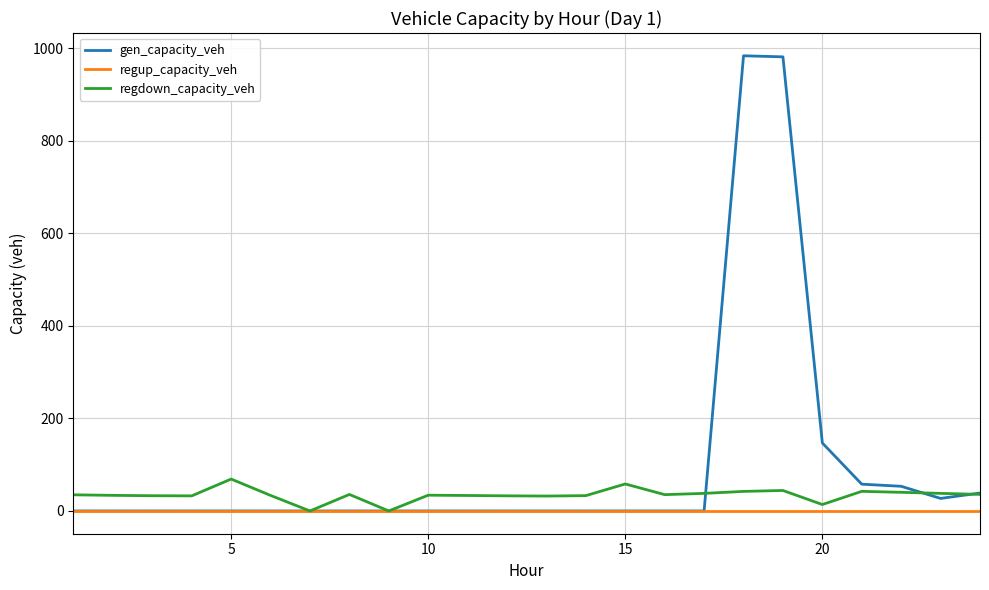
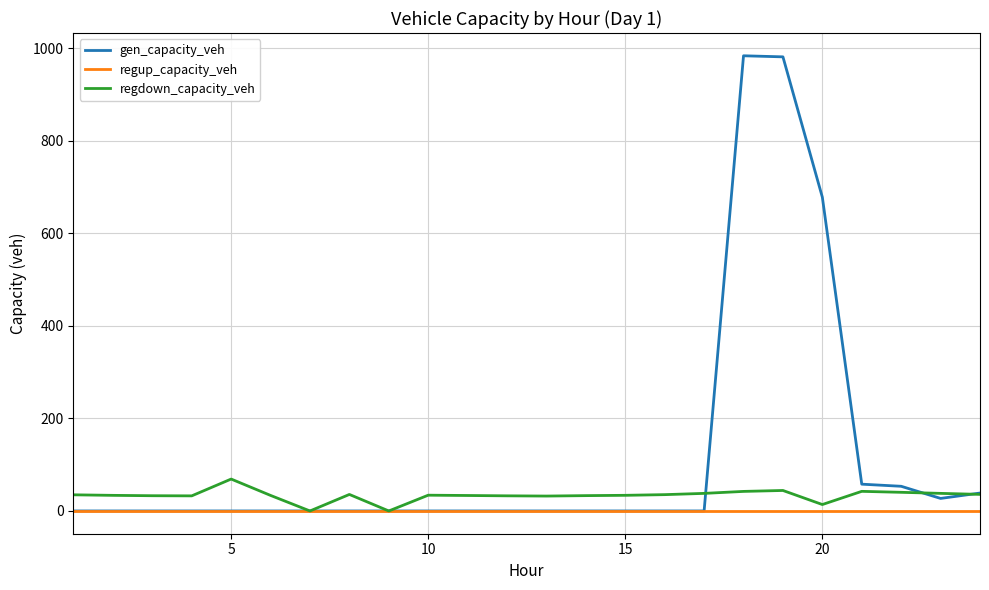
regdown_capacity_veh, 15: 60 -> 30
gen_capacity_veh, 20: 150 -> 680
